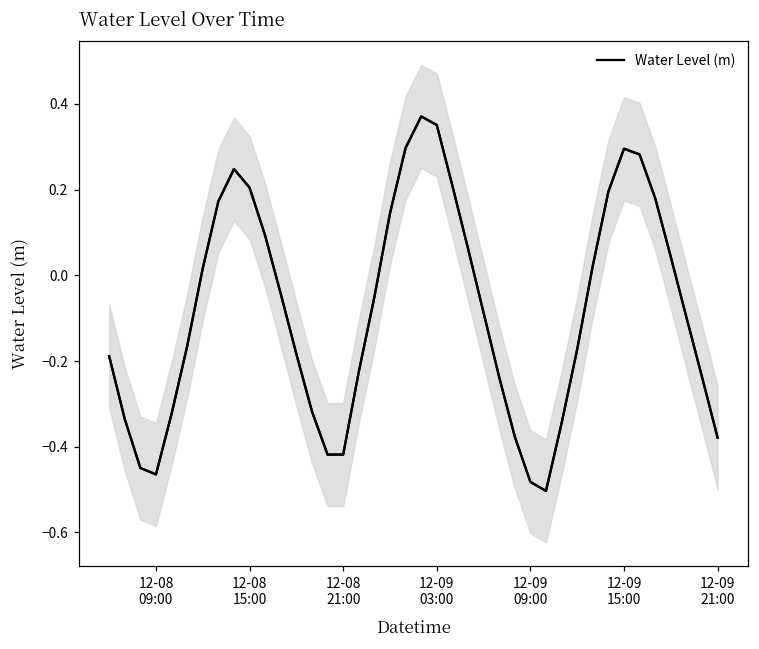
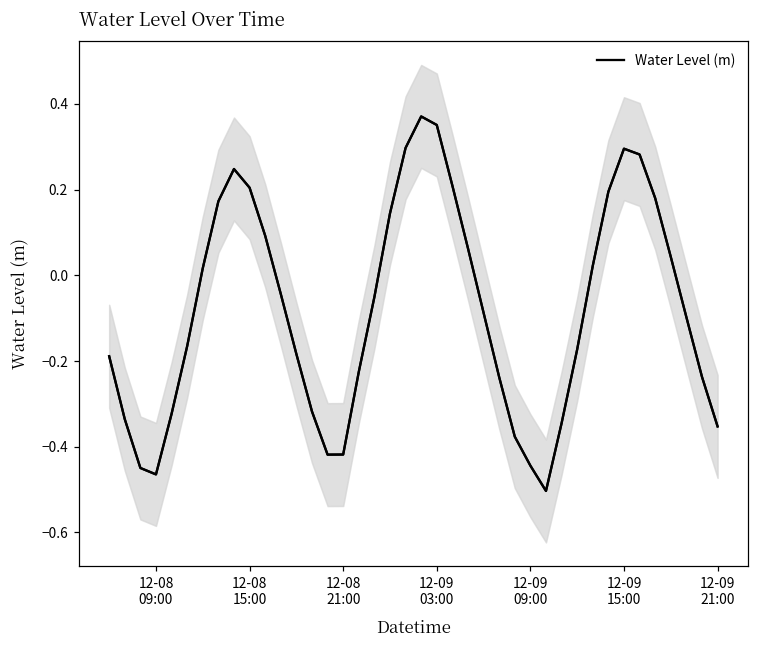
Water Level (m), 12-09 09:00: -0.48 -> -0.44
Water Level (m), 12-09 21:00: -0.38 -> -0.35
